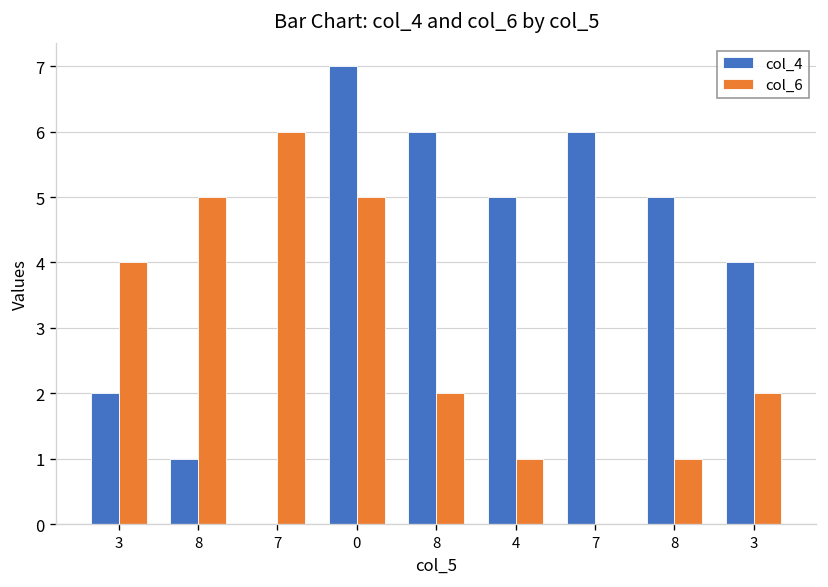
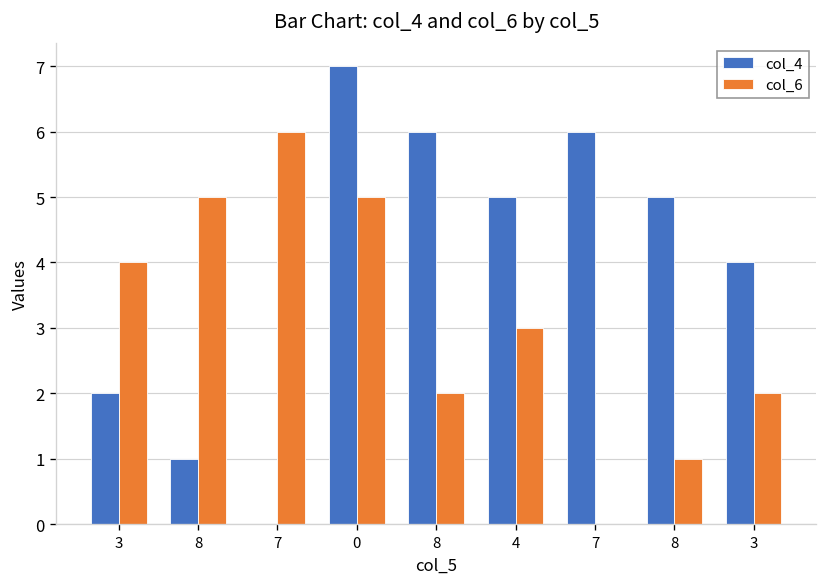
col_6, 4: 1 -> 3
